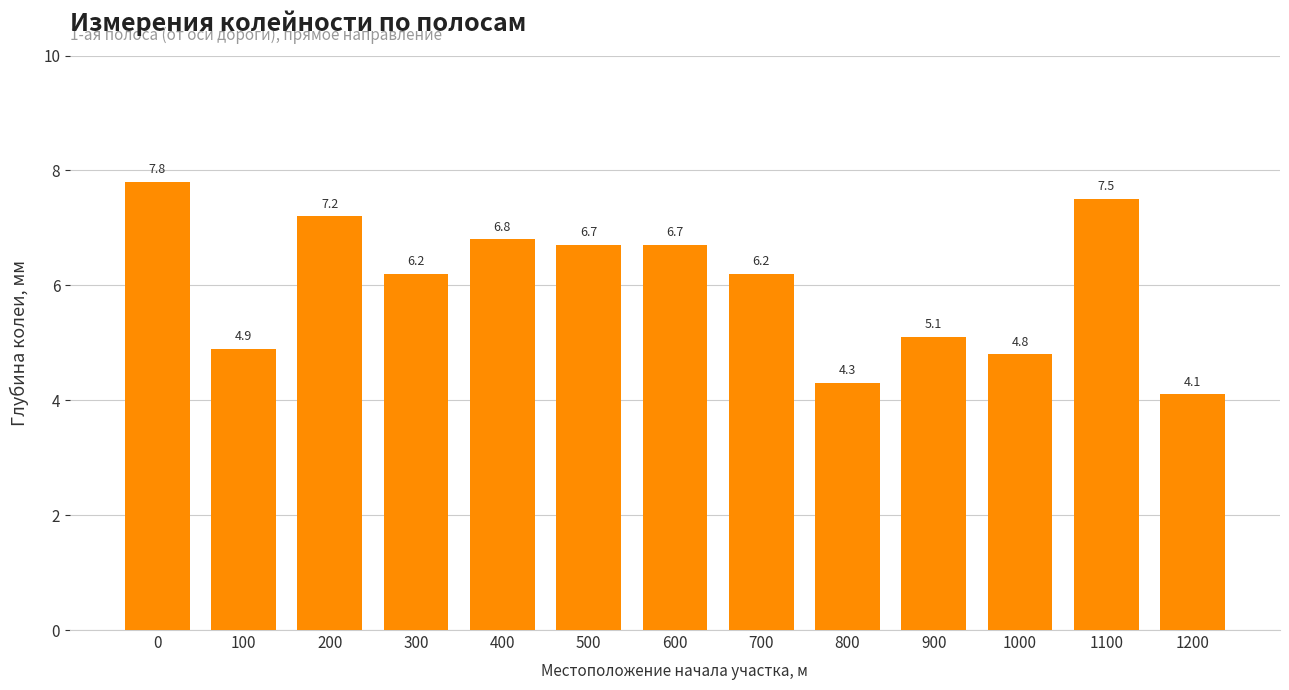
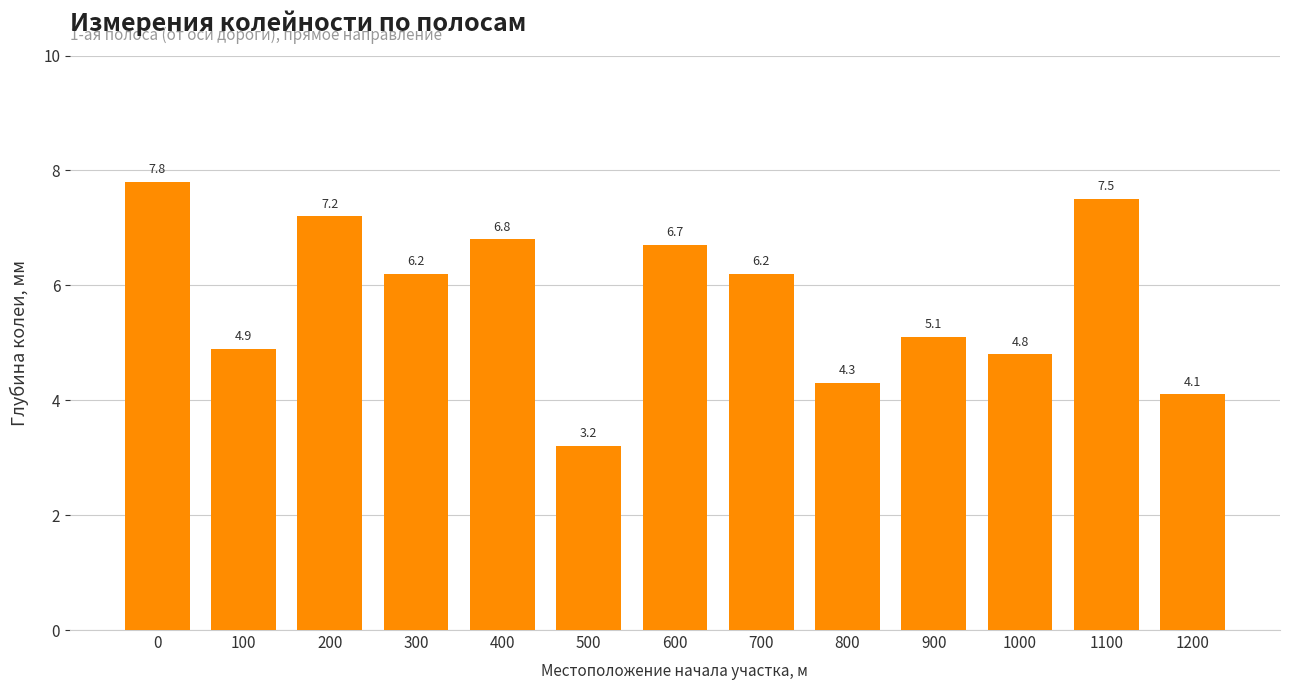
500: 6.7 -> 3.2
